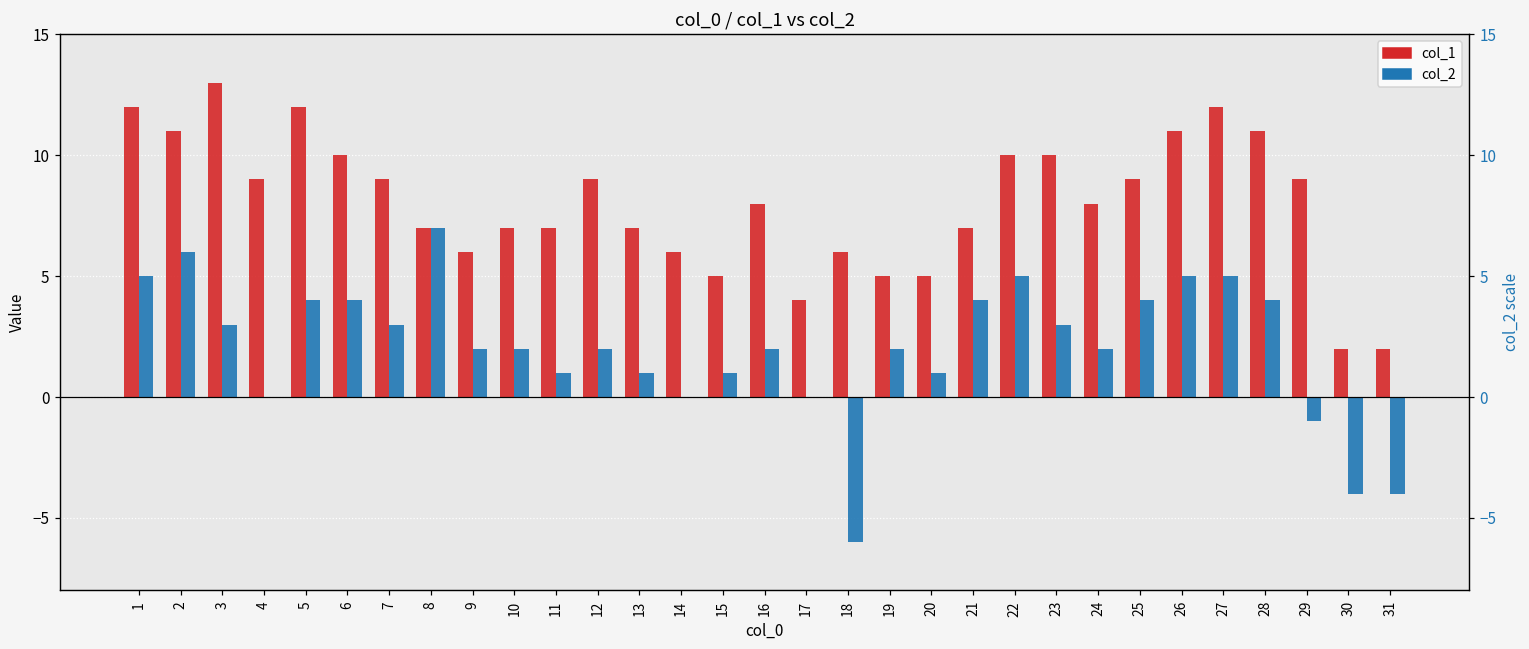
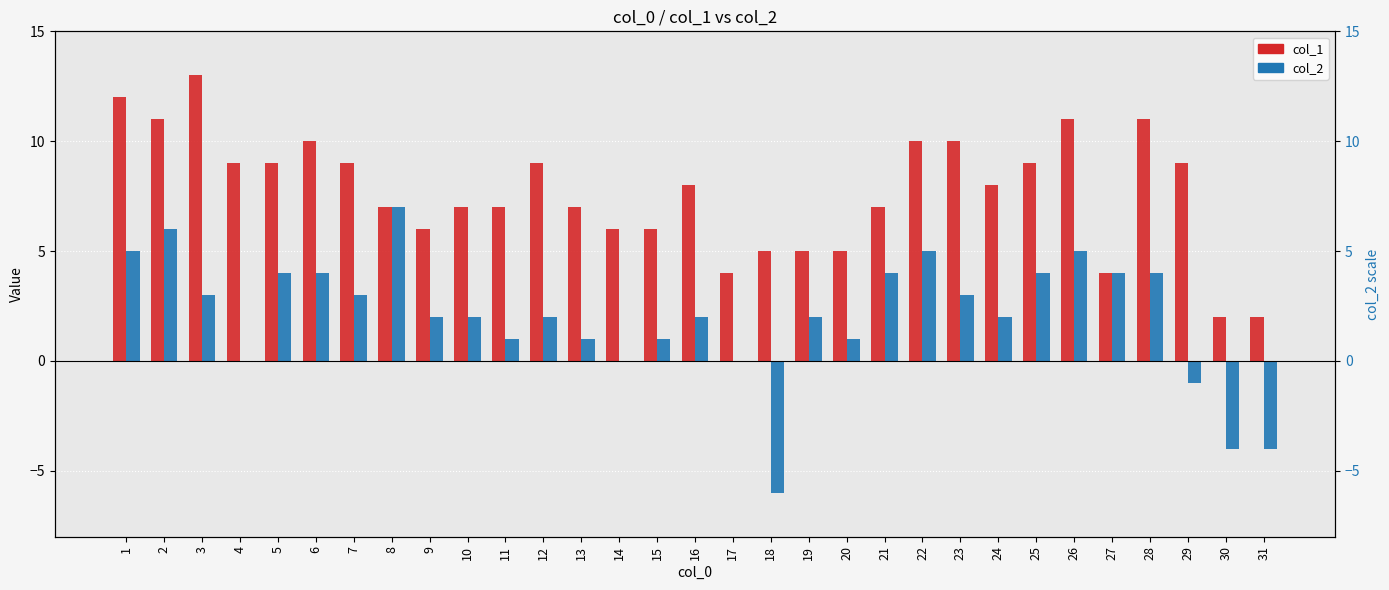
col_1, 5: 12 -> 9
col_1, 15: 5 -> 6
col_1, 18: 6 -> 5
col_1, 27: 12 -> 4
col_2, 27: 5 -> 4
